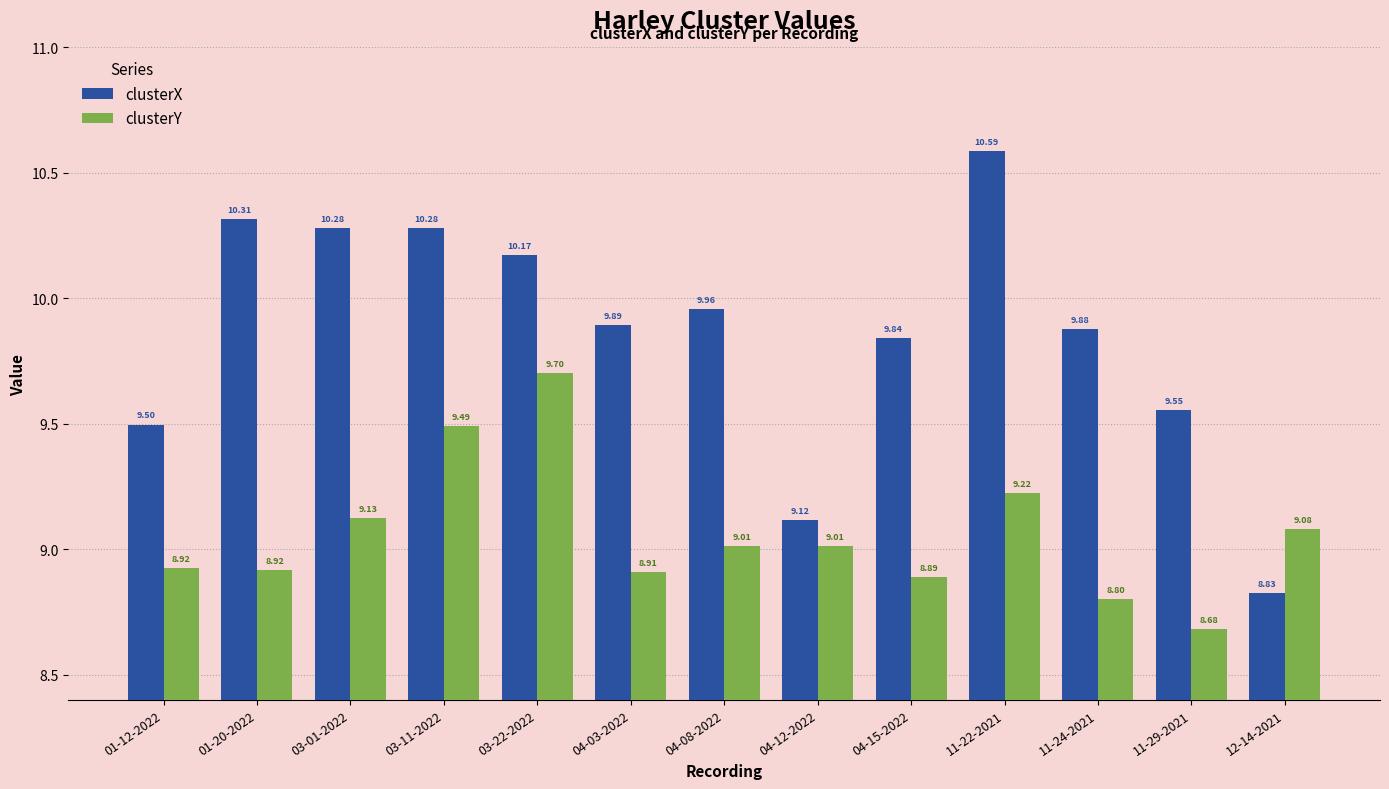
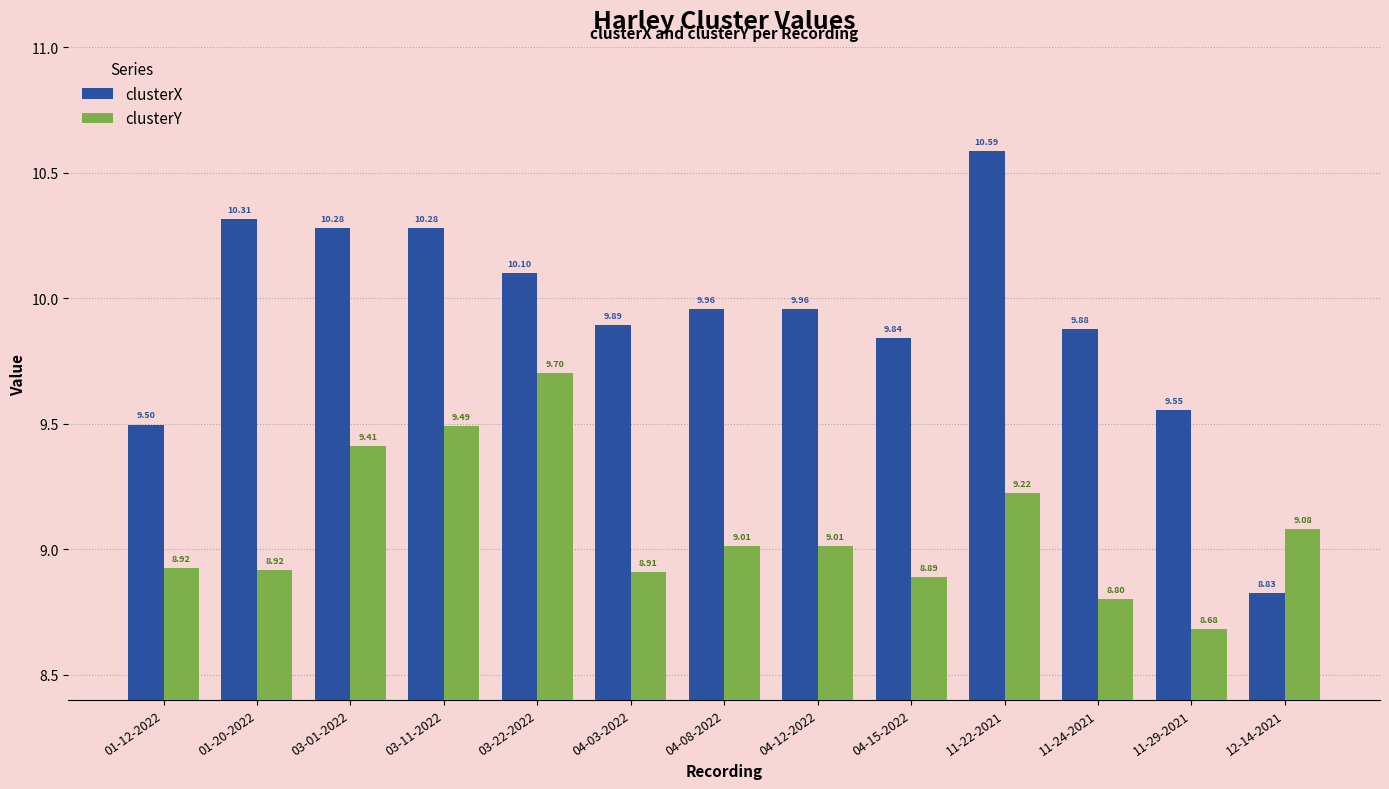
clusterY, 03-01-2022: 9.13 -> 9.41
clusterX, 03-22-2022: 10.17 -> 10.10
clusterX, 04-12-2022: 9.12 -> 9.96
